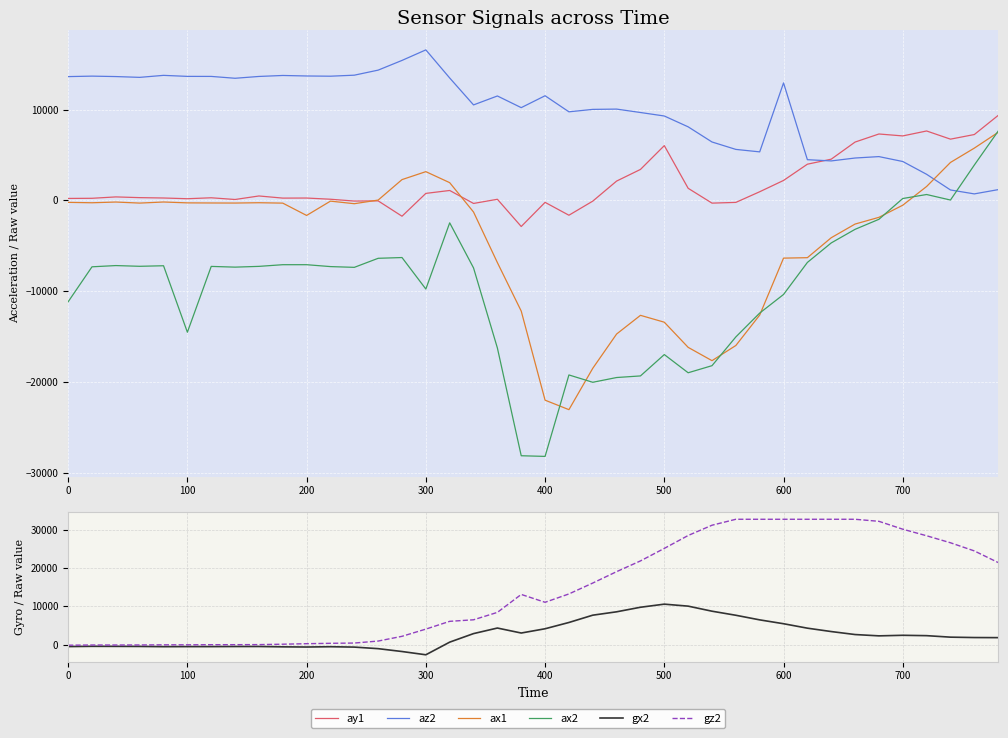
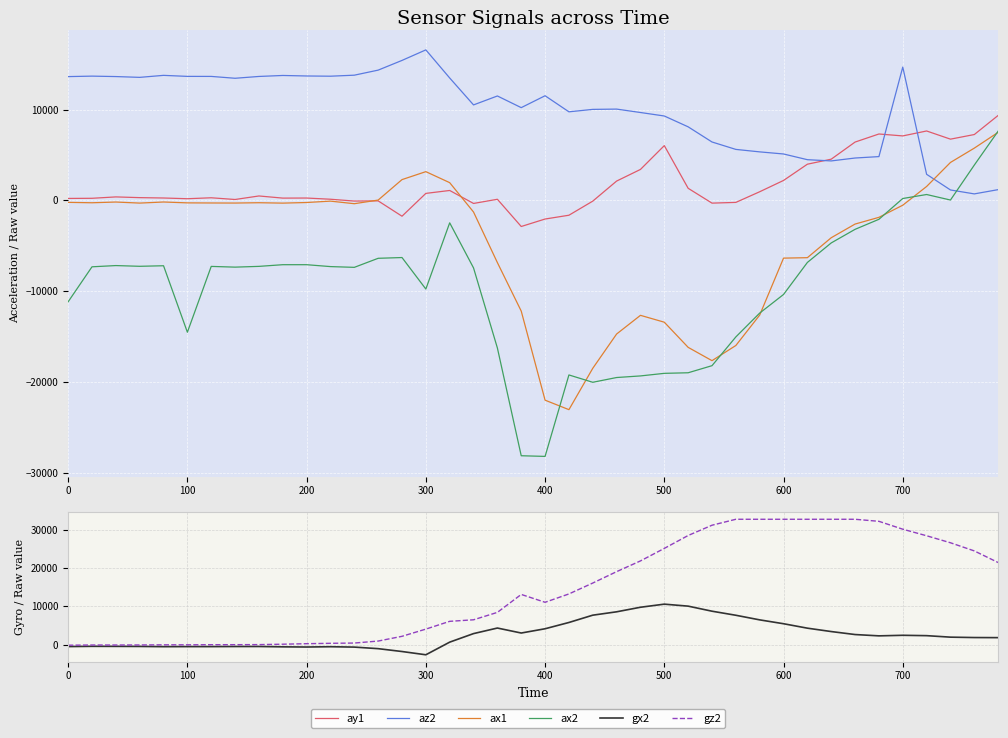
Sensor Signals across Time, ax1, 200: -2000 -> 0
Sensor Signals across Time, ay1, 400: 0 -> -2000
Sensor Signals across Time, ax2, 500: -17000 -> -19000
Sensor Signals across Time, az2, 600: 13000 -> 5000
Sensor Signals across Time, az2, 700: 4000 -> 15000
